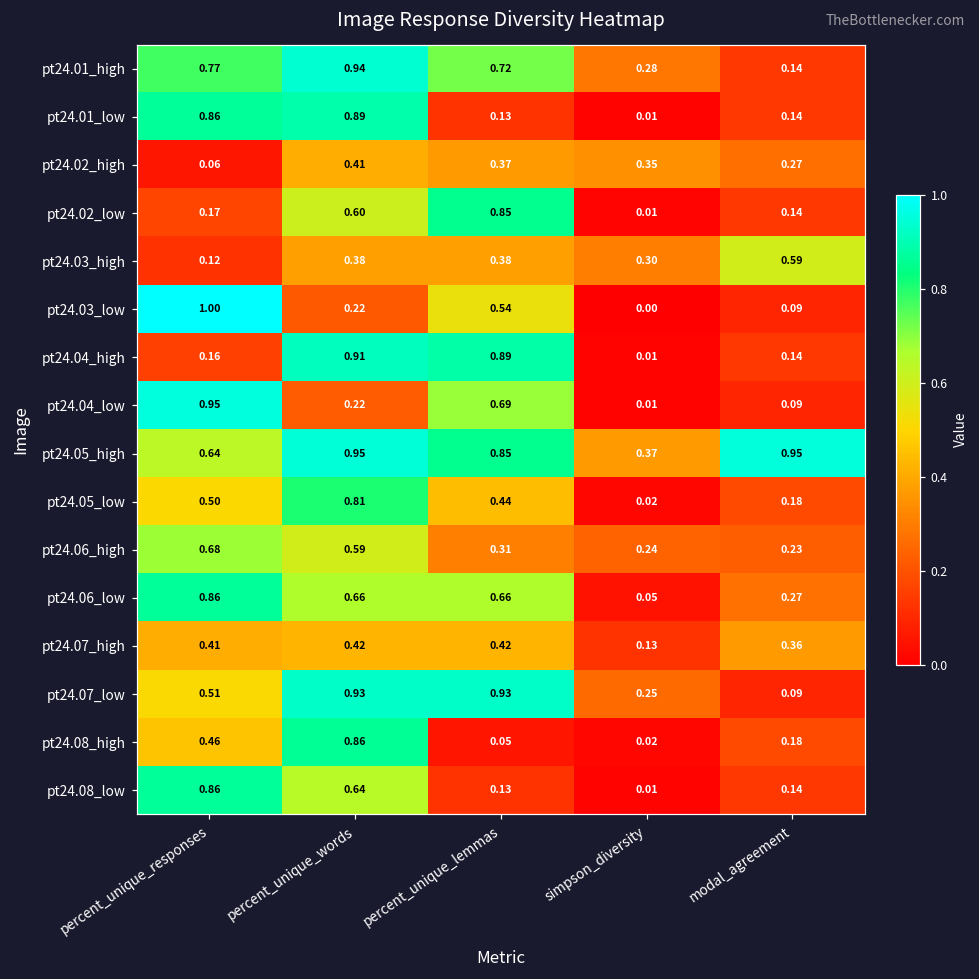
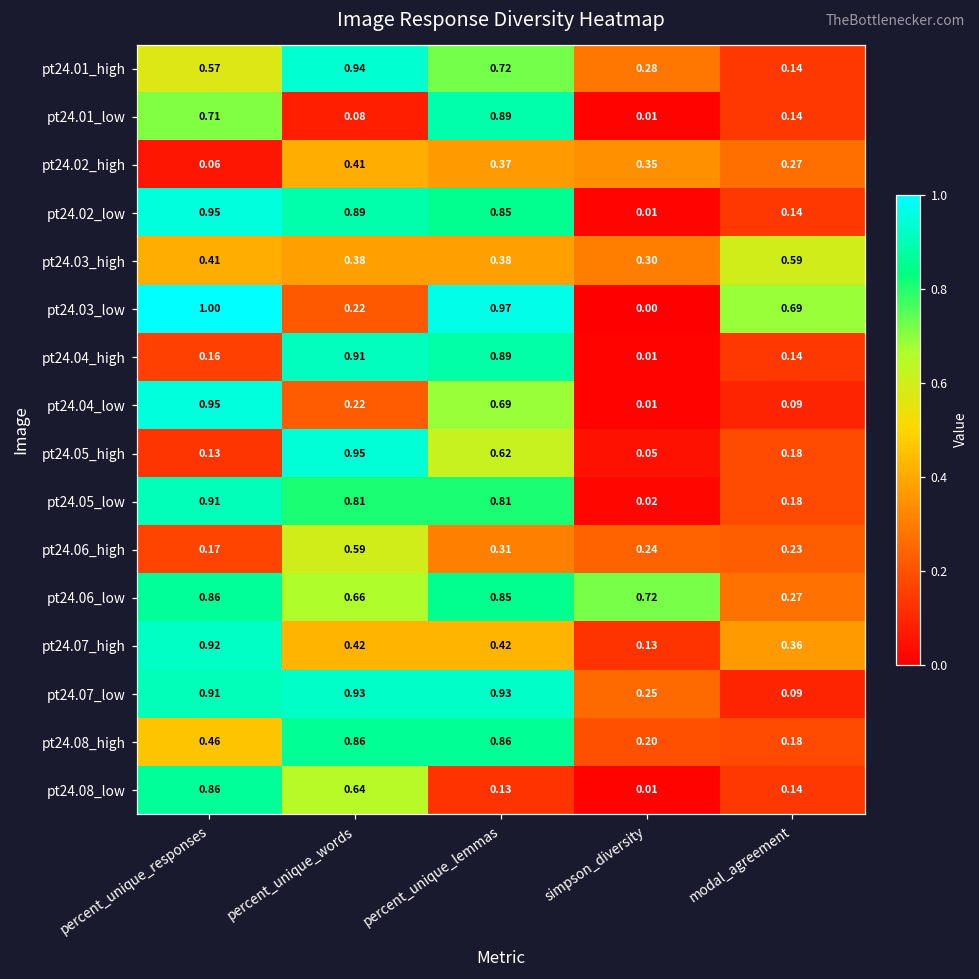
pt24.01_high, percent_unique_responses: 0.77 -> 0.57
pt24.01_low, percent_unique_responses: 0.86 -> 0.71
pt24.01_low, percent_unique_words: 0.89 -> 0.08
pt24.01_low, percent_unique_lemmas: 0.13 -> 0.89
pt24.02_low, percent_unique_responses: 0.17 -> 0.95
pt24.02_low, percent_unique_words: 0.60 -> 0.89
pt24.03_high, percent_unique_responses: 0.12 -> 0.41
pt24.03_low, percent_unique_lemmas: 0.54 -> 0.97
pt24.03_low, modal_agreement: 0.09 -> 0.69
pt24.05_high, percent_unique_responses: 0.64 -> 0.13
pt24.05_high, percent_unique_lemmas: 0.85 -> 0.62
pt24.05_high, simpson_diversity: 0.37 -> 0.05
pt24.05_high, modal_agreement: 0.95 -> 0.18
pt24.05_low, percent_unique_responses: 0.50 -> 0.91
pt24.05_low, percent_unique_lemmas: 0.44 -> 0.81
pt24.06_high, percent_unique_responses: 0.68 -> 0.17
pt24.06_low, percent_unique_lemmas: 0.66 -> 0.85
pt24.06_low, simpson_diversity: 0.05 -> 0.72
pt24.07_high, percent_unique_responses: 0.41 -> 0.92
pt24.07_low, percent_unique_responses: 0.51 -> 0.91
pt24.08_high, percent_unique_lemmas: 0.05 -> 0.86
pt24.08_high, simpson_diversity: 0.02 -> 0.20
